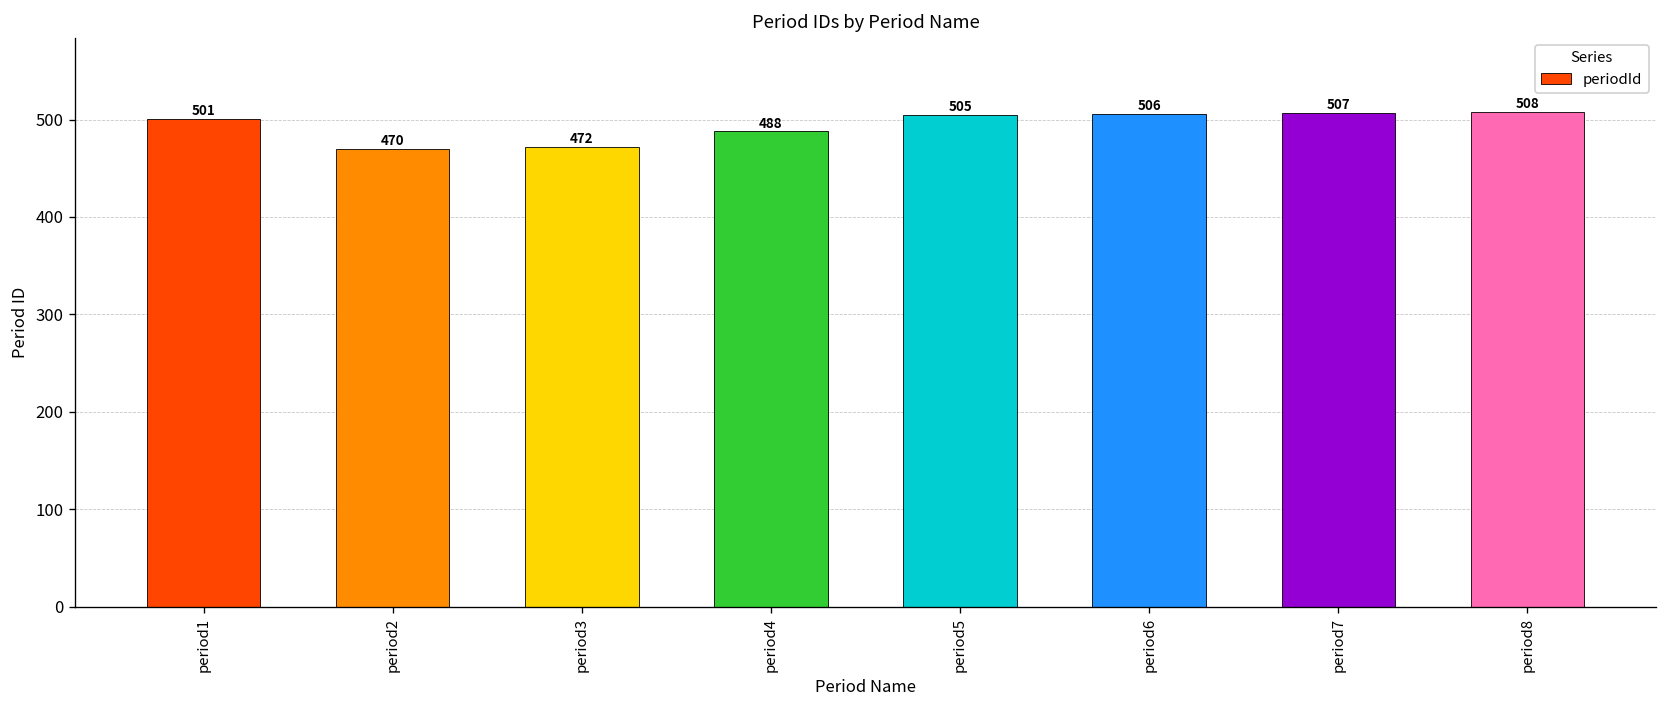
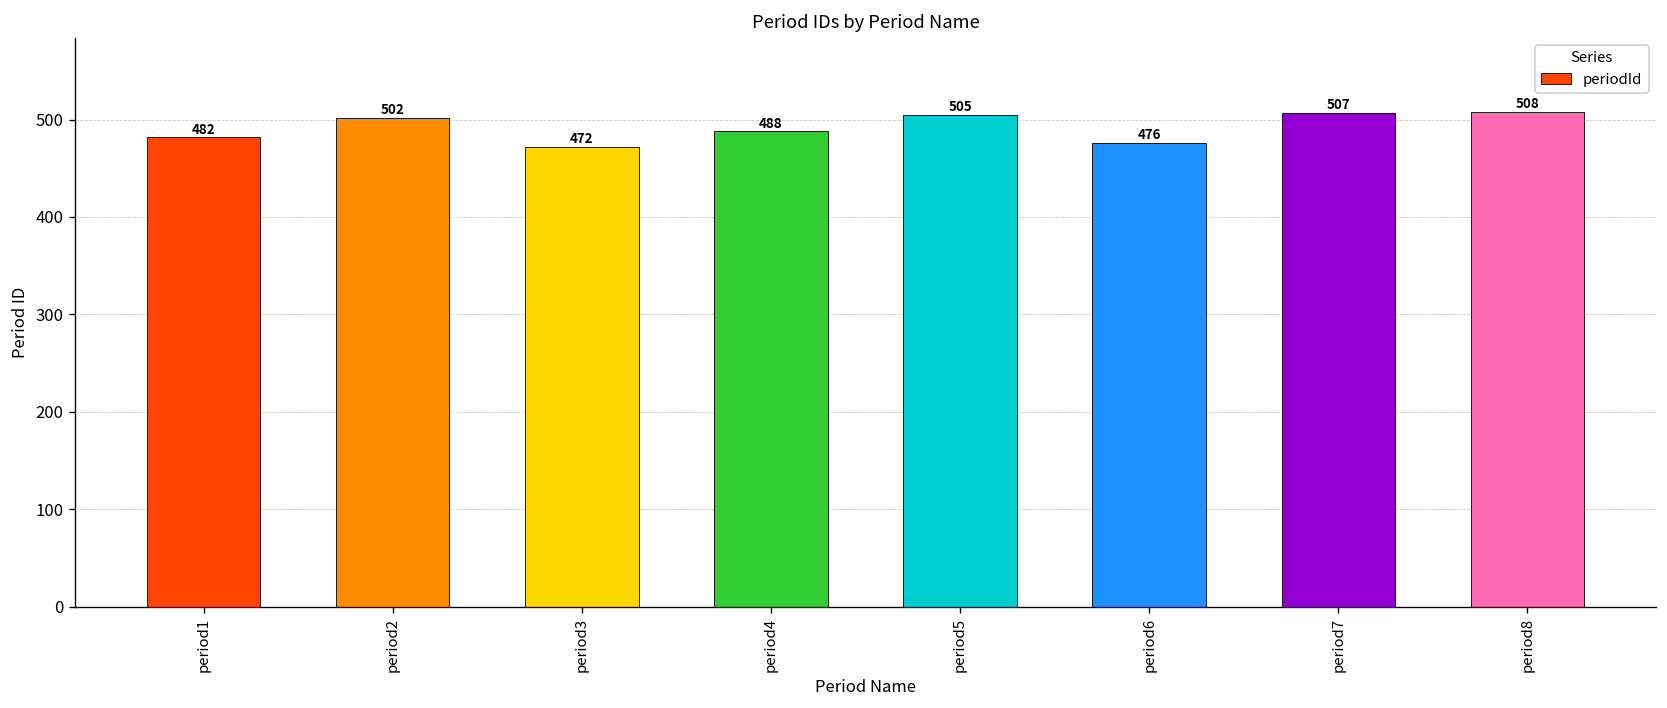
period1: 501 -> 482
period2: 470 -> 502
period6: 506 -> 476
